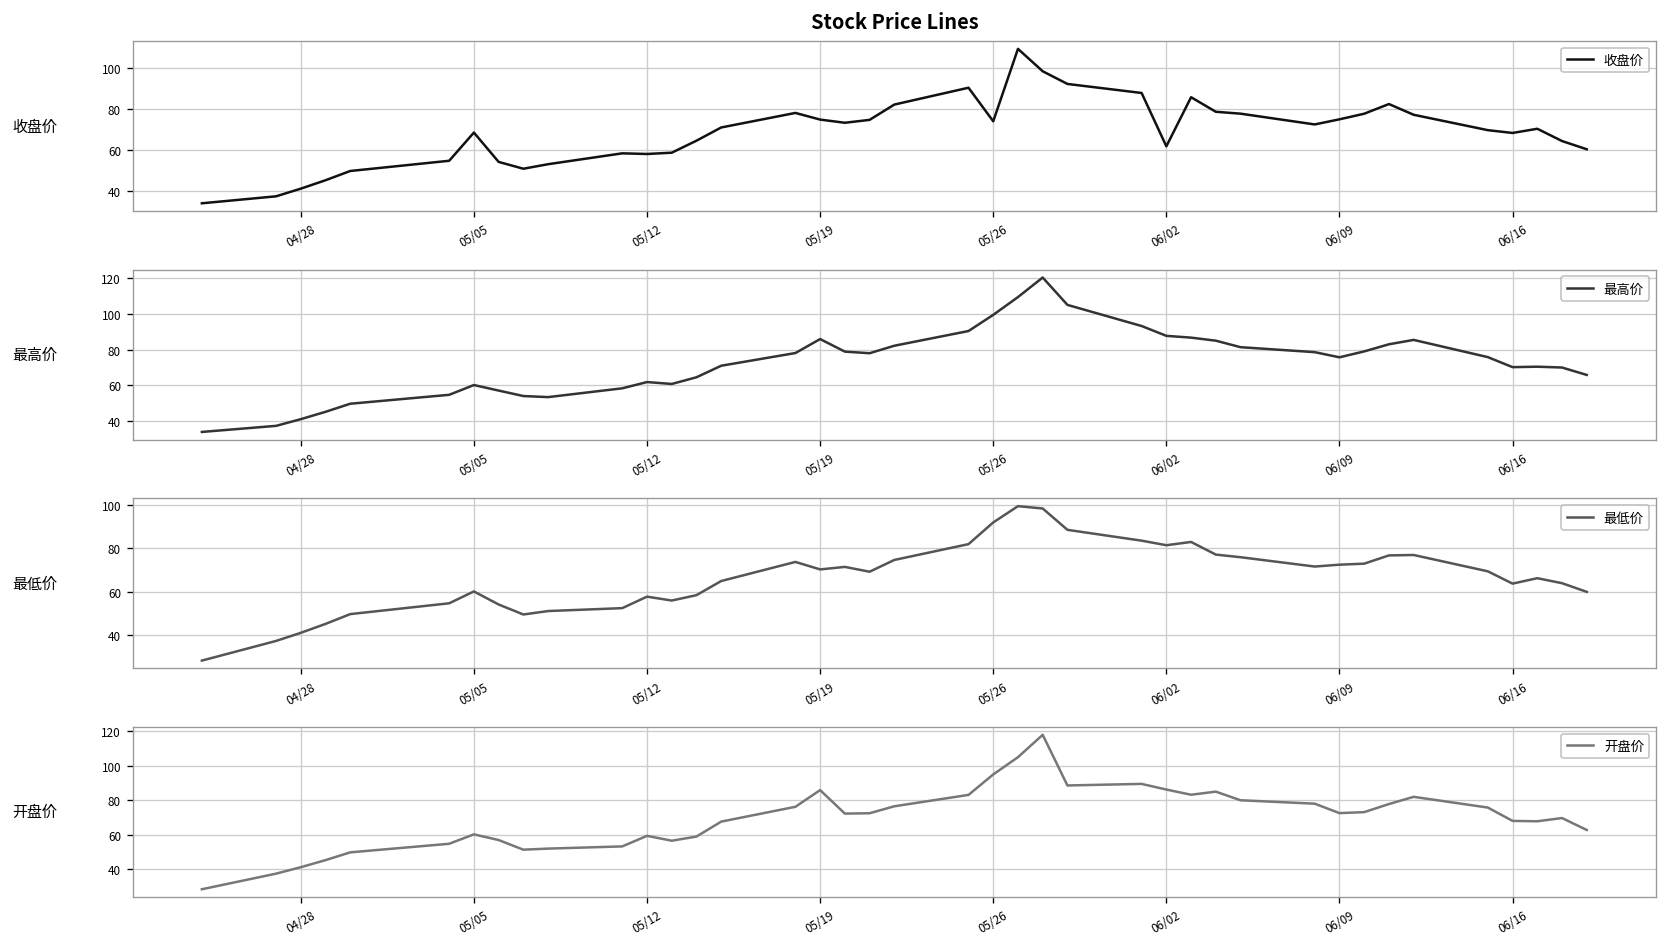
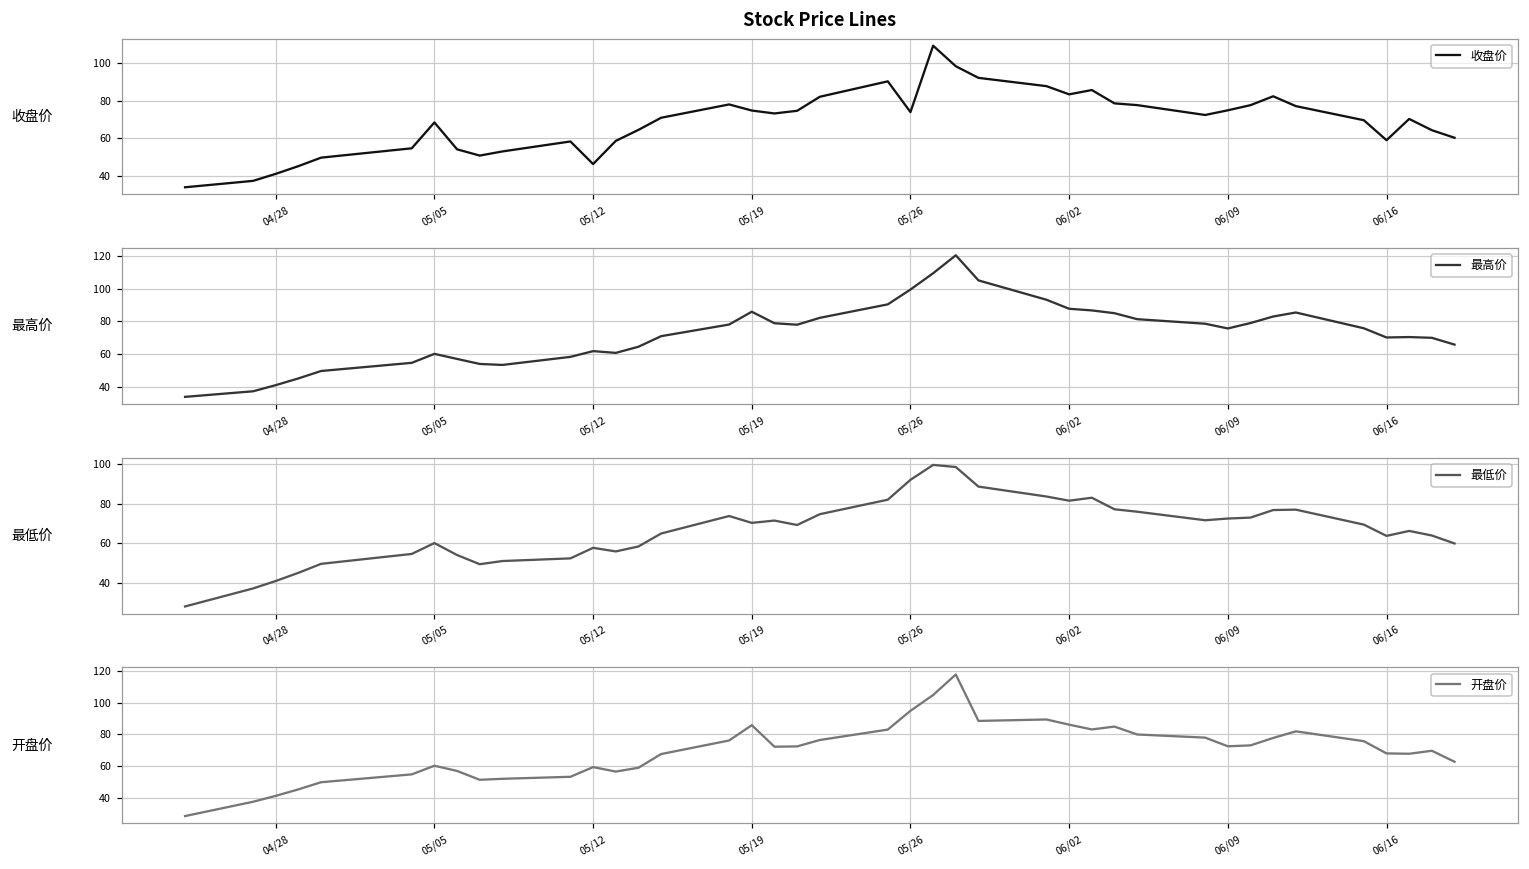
Stock Price Lines, 05/12: 58 -> 46
Stock Price Lines, 06/02: 62 -> 83
Stock Price Lines, 06/16: 68 -> 59
